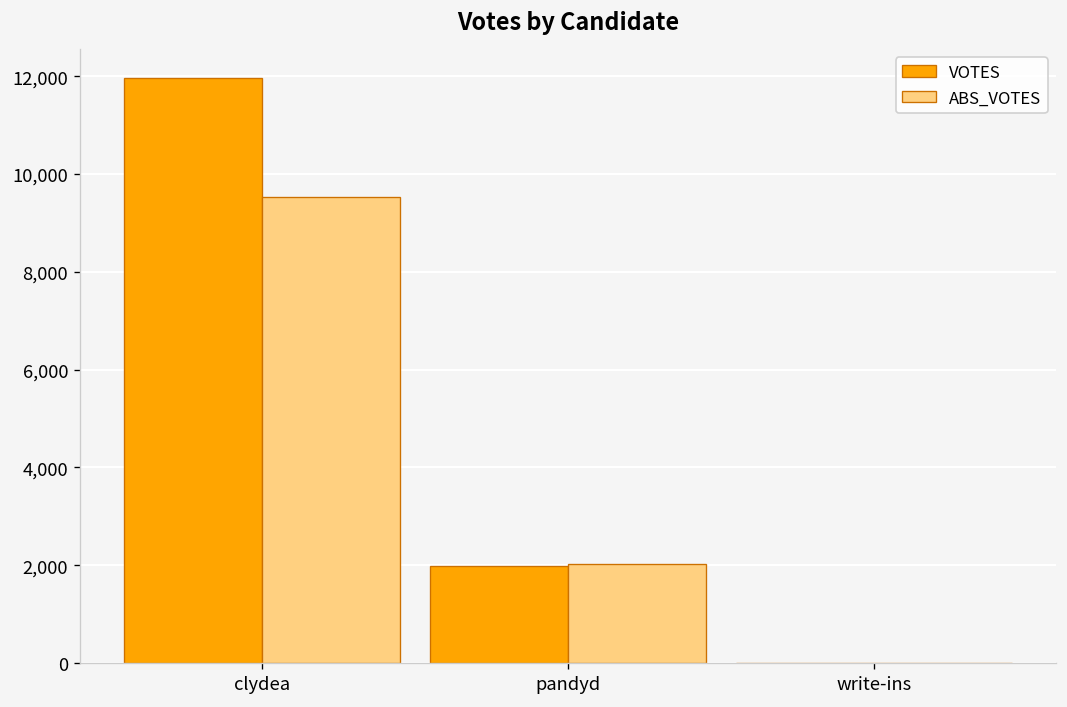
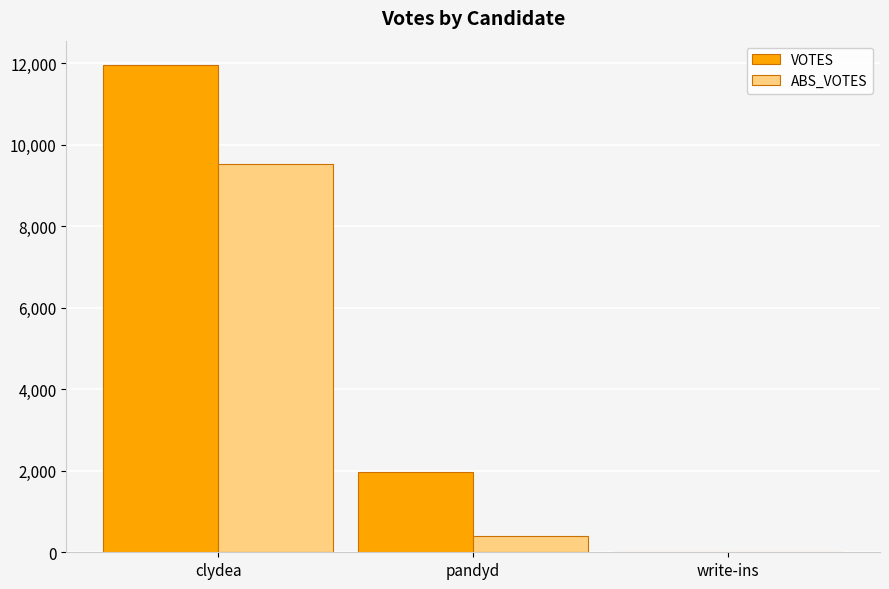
ABS_VOTES, pandyd: 2,000 -> 400
